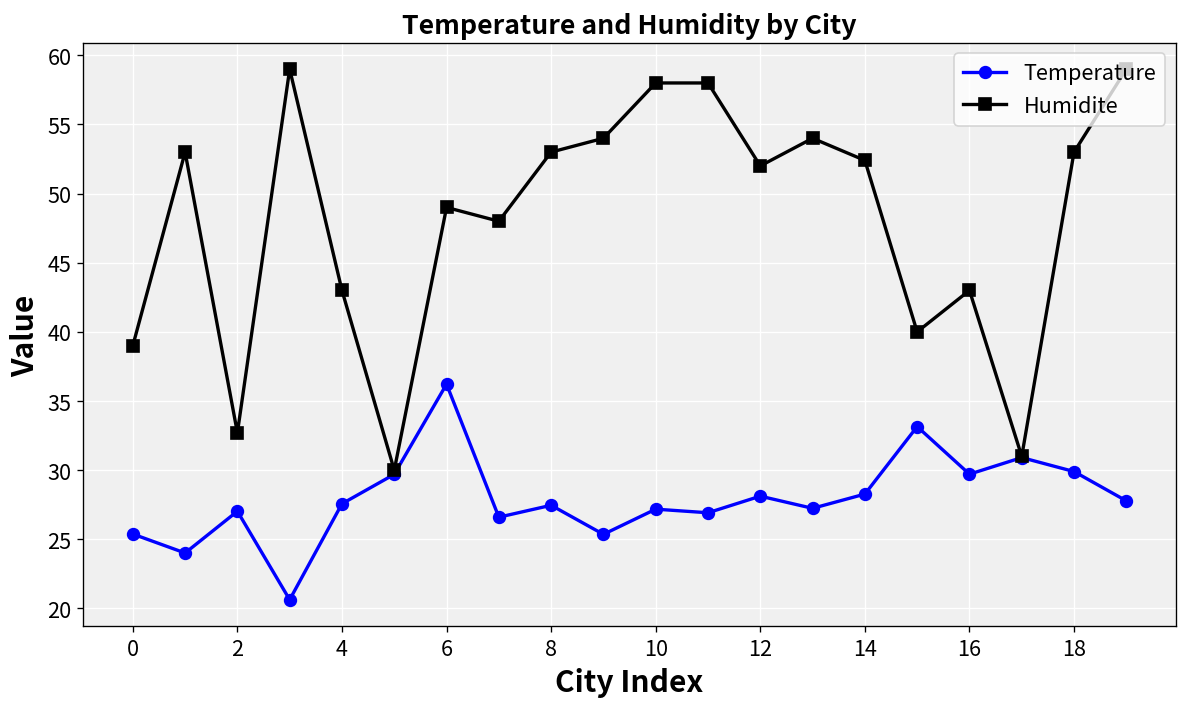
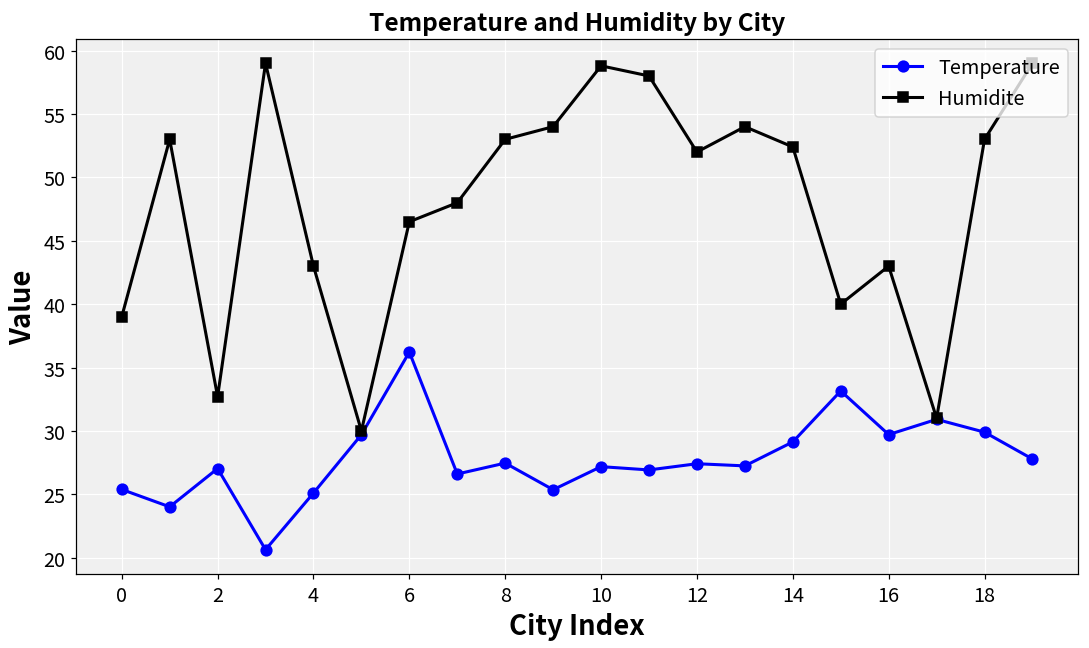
Temperature, 4: 27.6 -> 25.1
Humidite, 6: 49.0 -> 46.5
Humidite, 10: 58.0 -> 58.8
Temperature, 12: 28.1 -> 27.4
Temperature, 14: 28.3 -> 29.1
